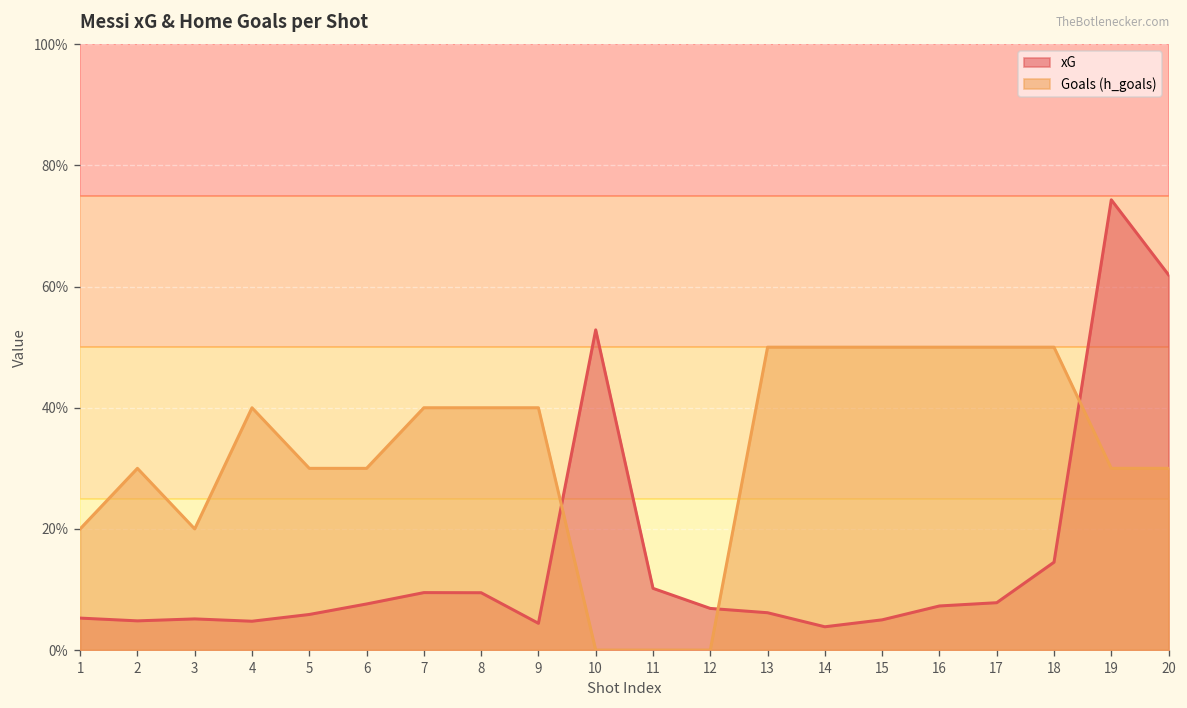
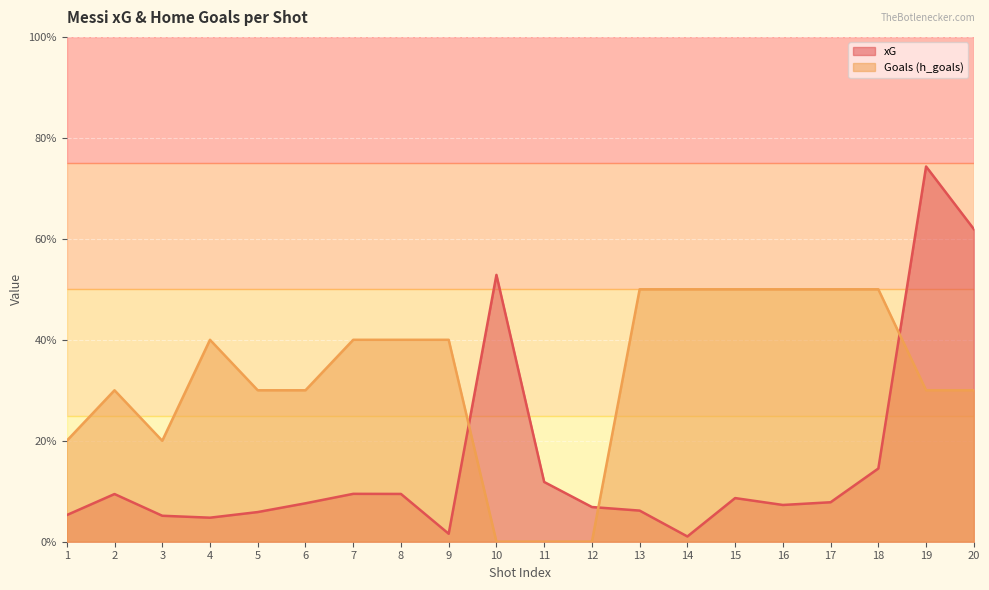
xG, 2: 5% -> 9%
xG, 9: 4% -> 2%
xG, 11: 10% -> 12%
xG, 14: 4% -> 1%
xG, 15: 5% -> 9%
